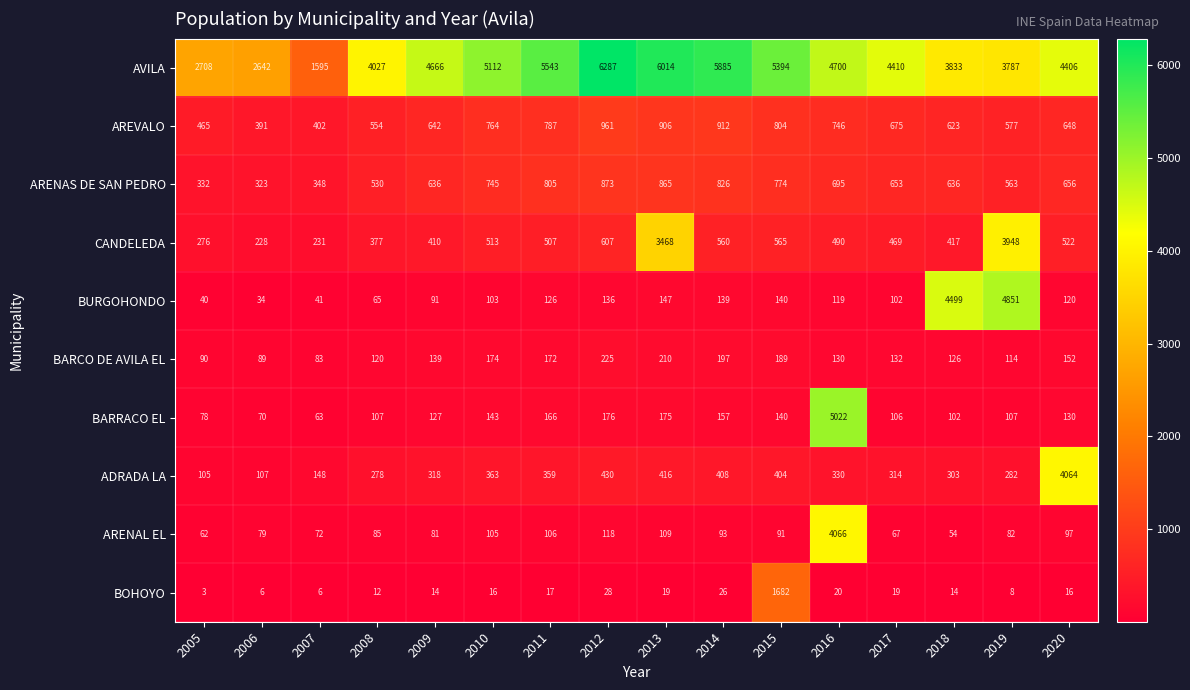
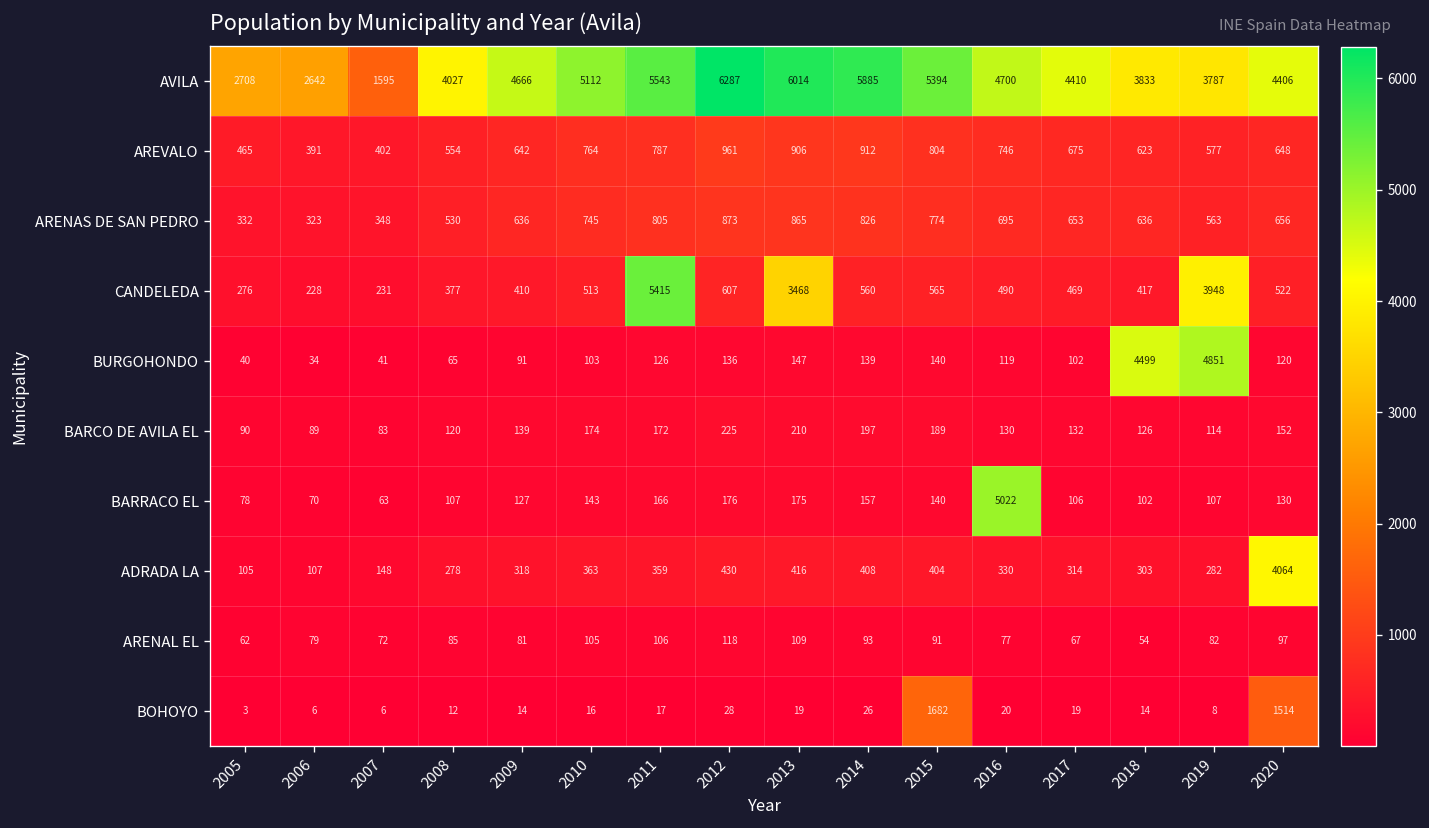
CANDELEDA, 2011: 507 -> 5415
ARENAL EL, 2016: 4066 -> 77
BOHOYO, 2020: 16 -> 1514
